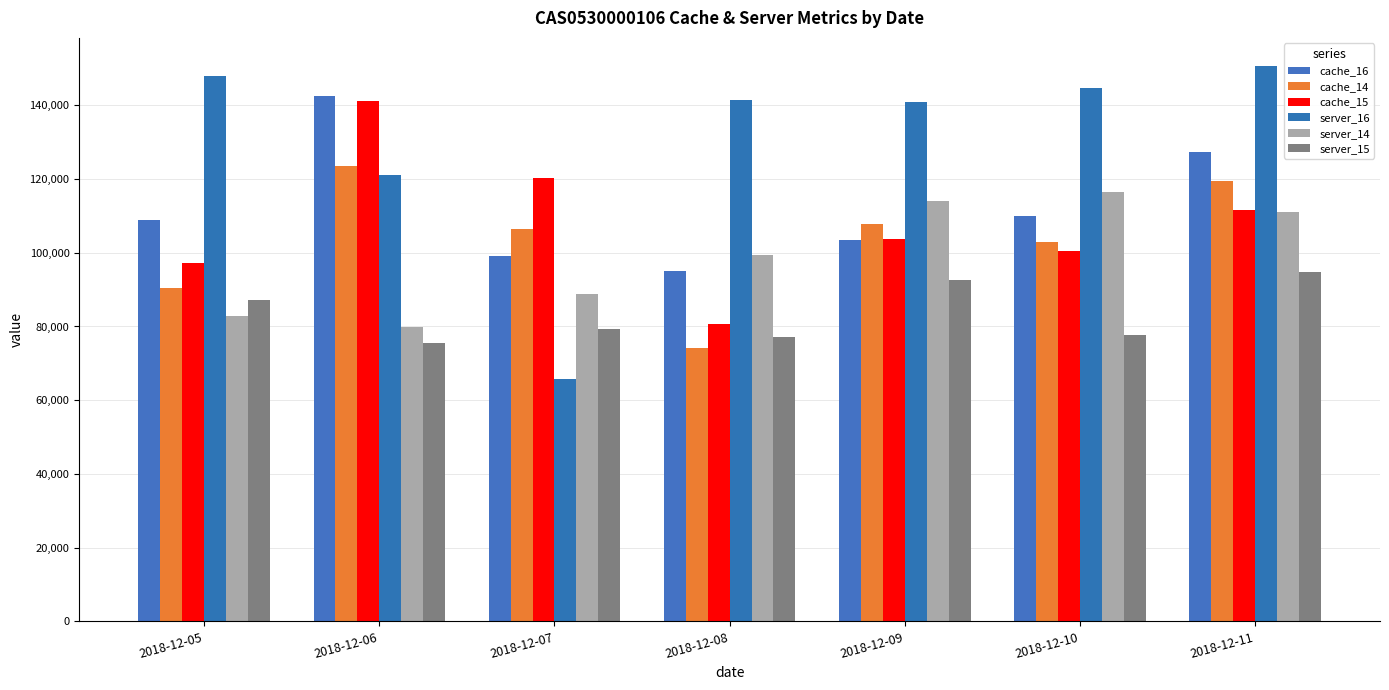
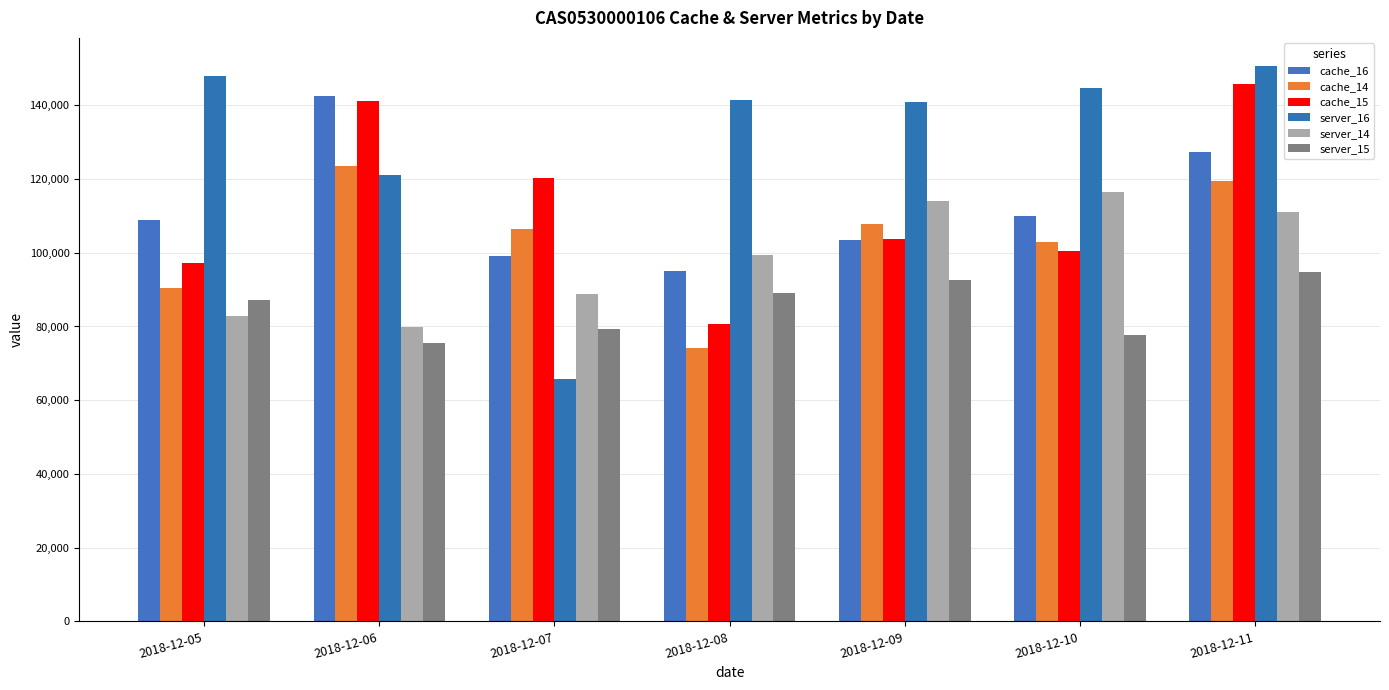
server_15, 2018-12-08: 77,000 -> 89,000
cache_15, 2018-12-11: 112,000 -> 146,000
